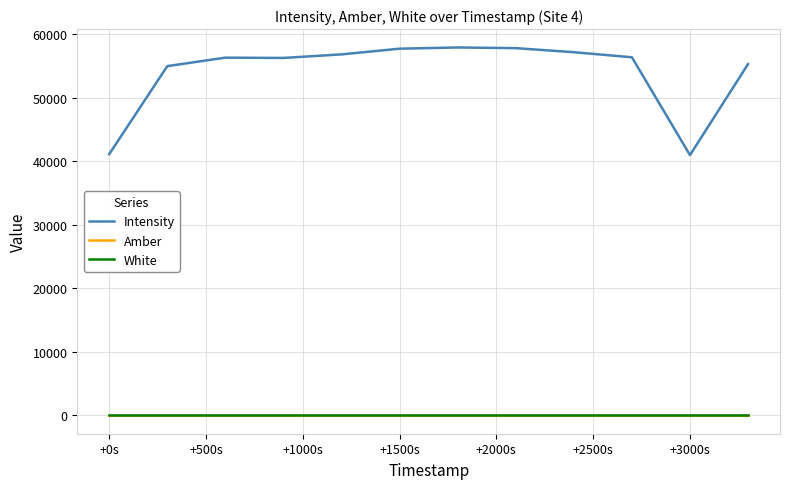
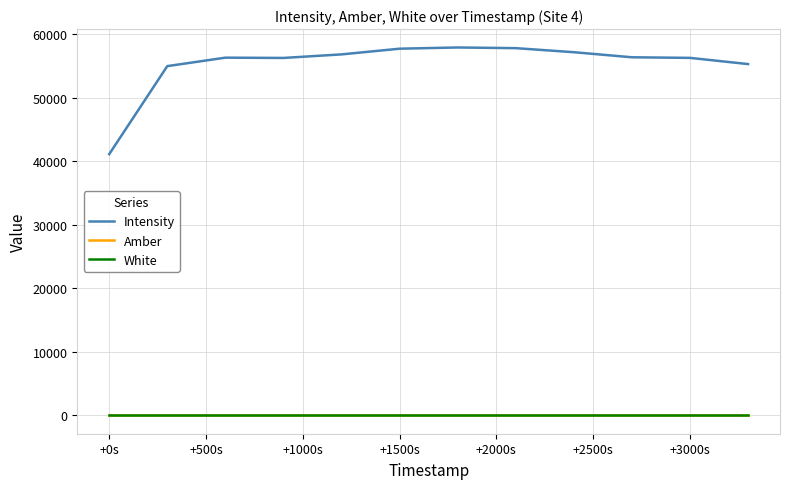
Intensity, +3000s: 41000 -> 56000
